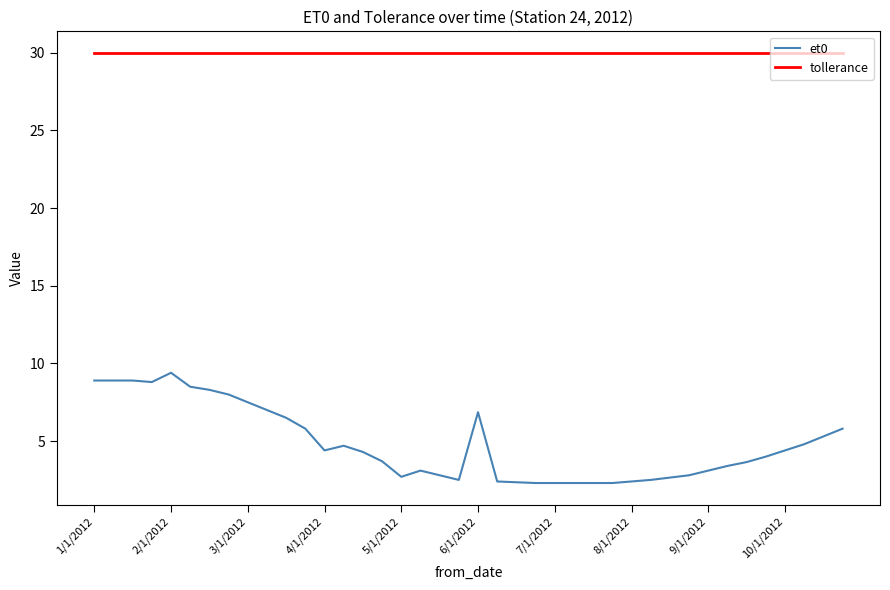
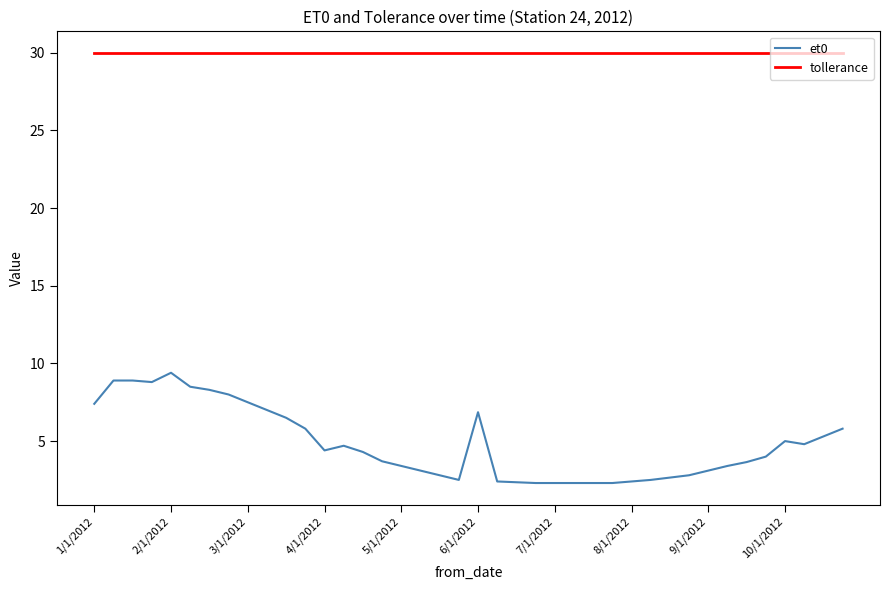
et0, 1/1/2012: 8.9 -> 7.4
et0, 5/1/2012: 2.7 -> 3.4
et0, 10/1/2012: 4.4 -> 5.0
